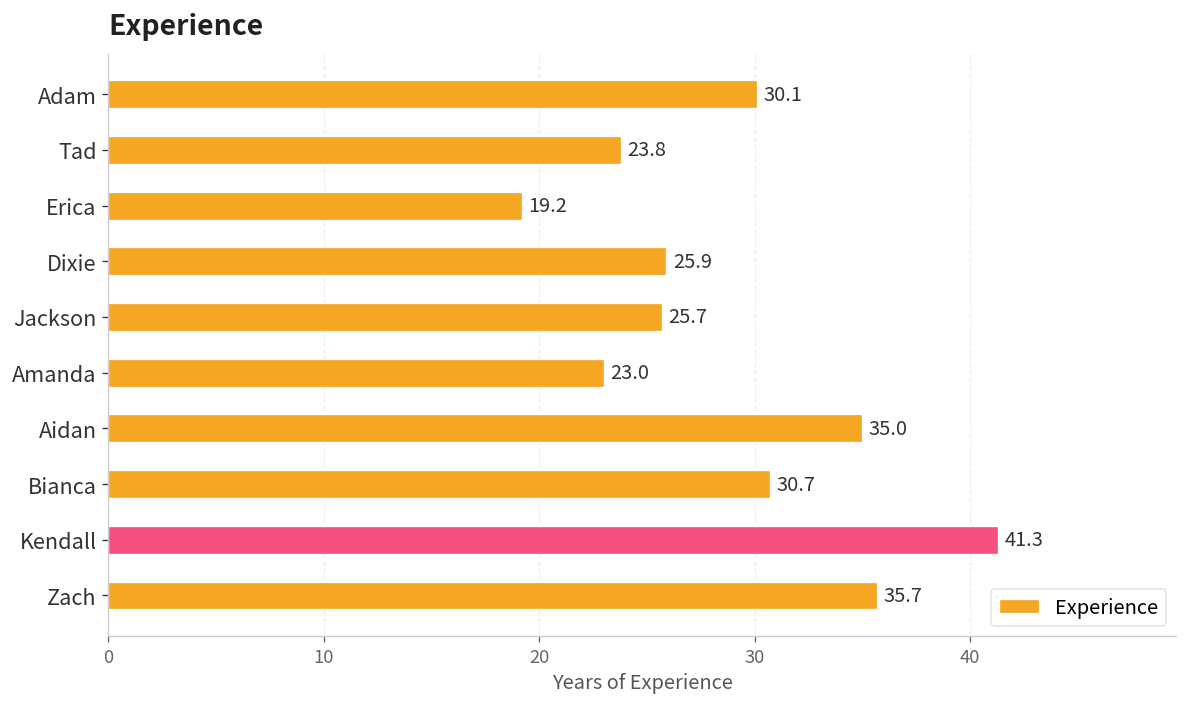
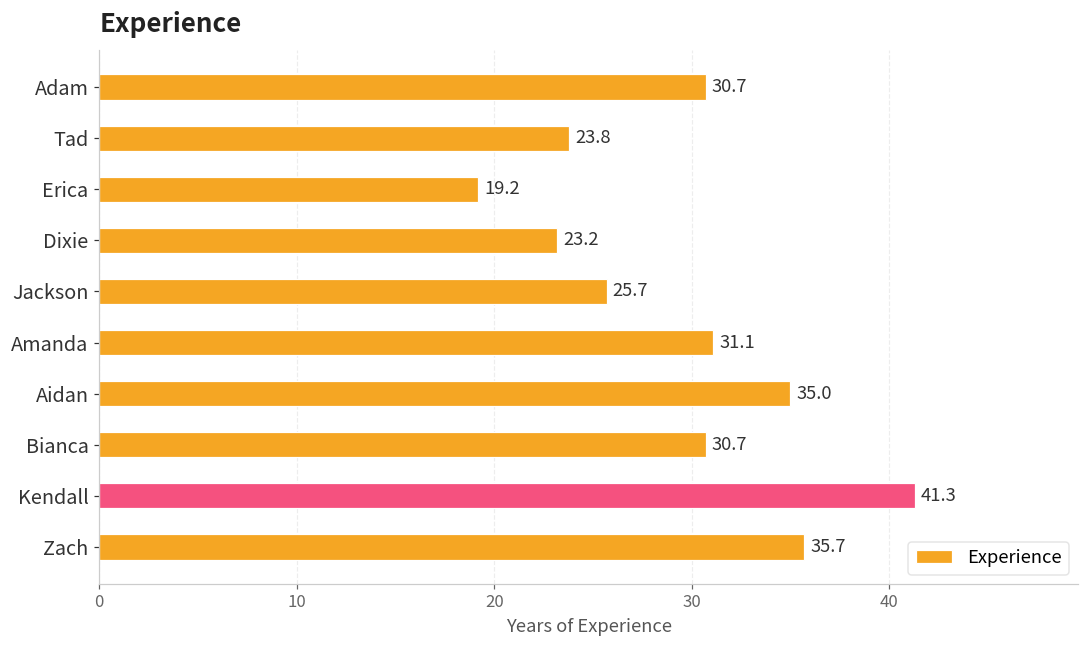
Adam: 30.1 -> 30.7
Dixie: 25.9 -> 23.2
Amanda: 23.0 -> 31.1
